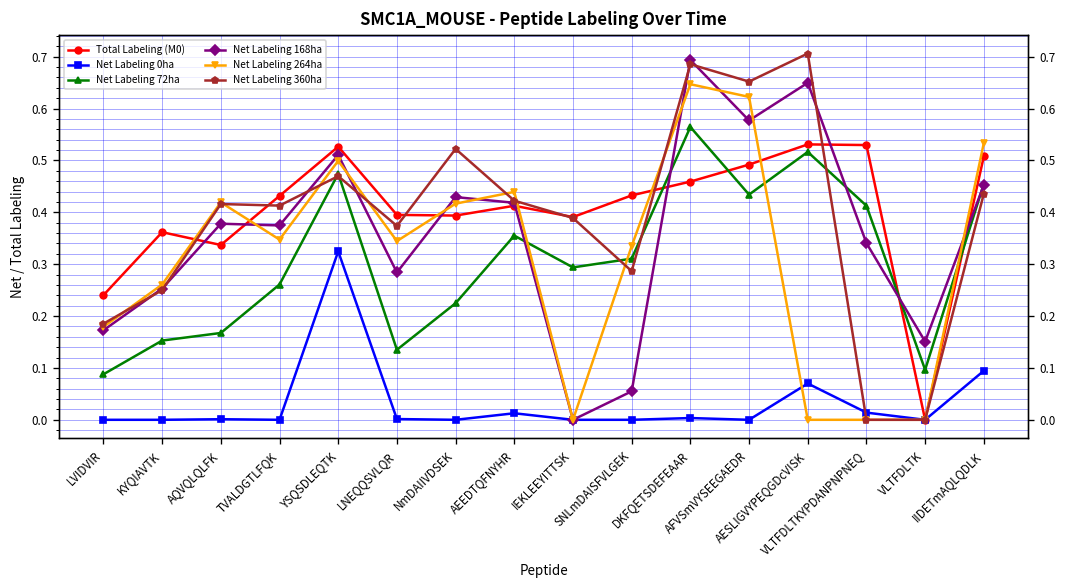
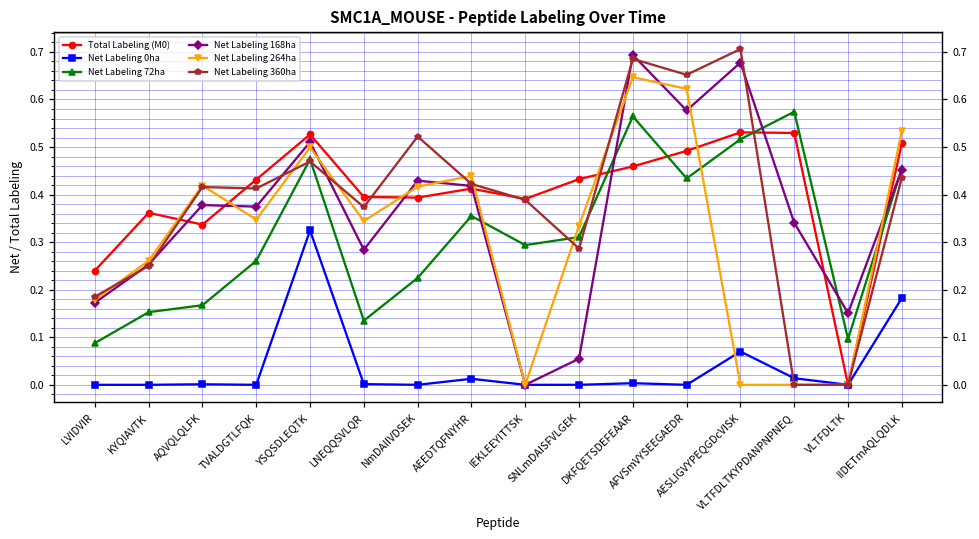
Net Labeling 168ha, AESLIGVYPEQGDcVISK: 0.65 -> 0.68
Net Labeling 72ha, VLTFDLTKYPDANPNPNEQ: 0.41 -> 0.57
Net Labeling 0ha, IIDETmAQLQDLK: 0.09 -> 0.18
